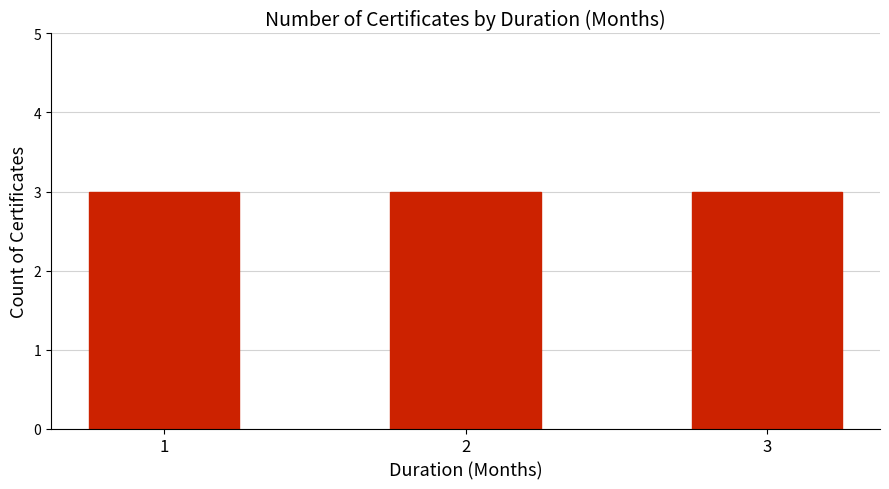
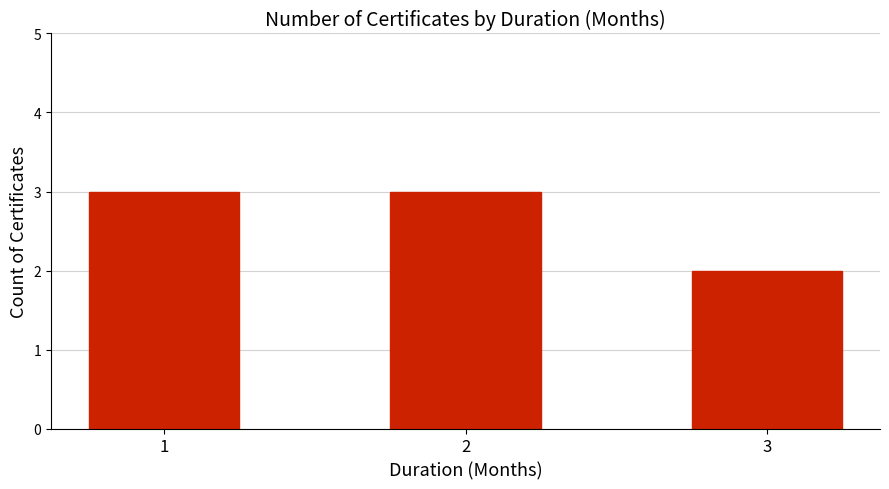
3: 3 -> 2
